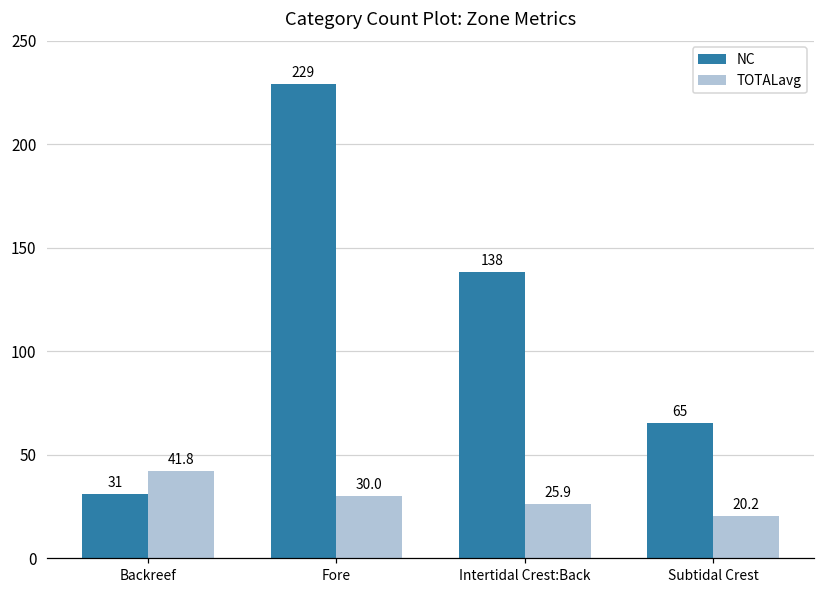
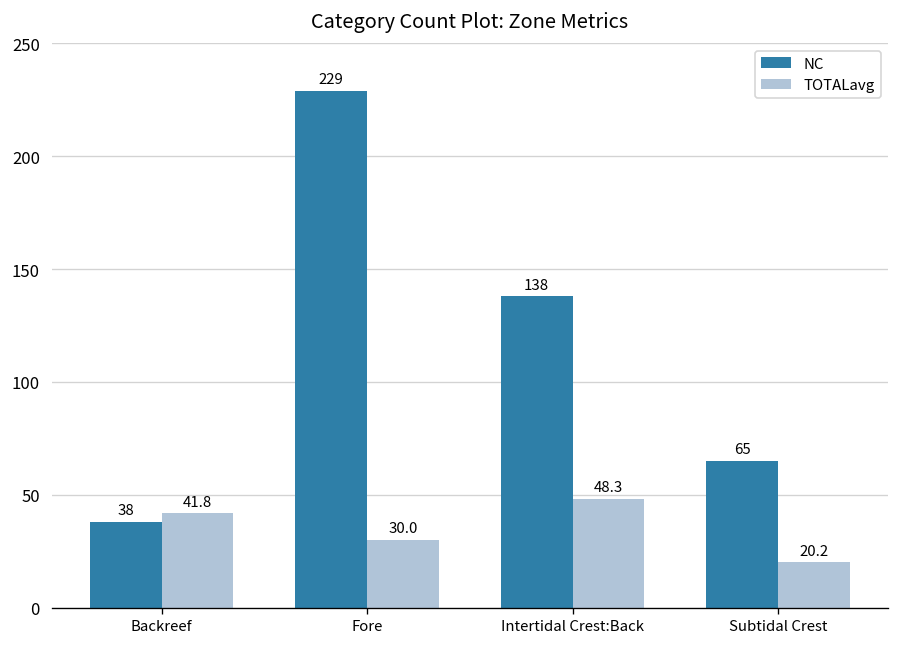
NC, Backreef: 31 -> 38
TOTALavg, Intertidal Crest:Back: 25.9 -> 48.3
